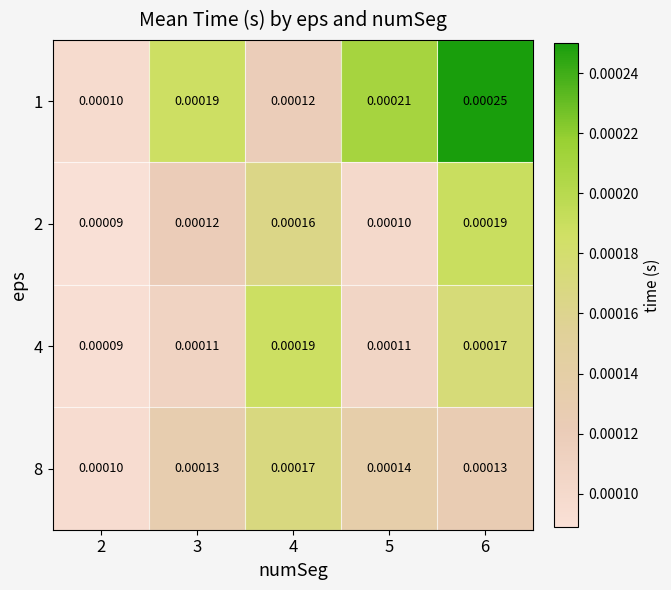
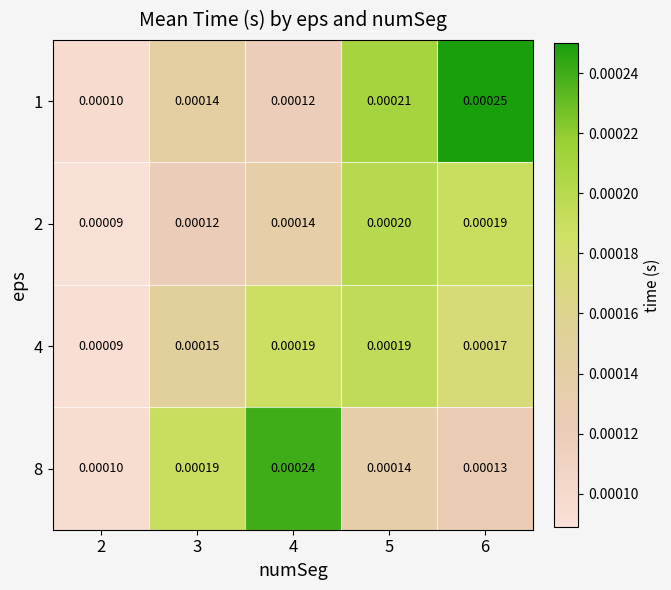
1, 3: 0.00019 -> 0.00014
2, 4: 0.00016 -> 0.00014
2, 5: 0.00010 -> 0.00020
4, 3: 0.00011 -> 0.00015
4, 5: 0.00011 -> 0.00019
8, 3: 0.00013 -> 0.00019
8, 4: 0.00017 -> 0.00024
